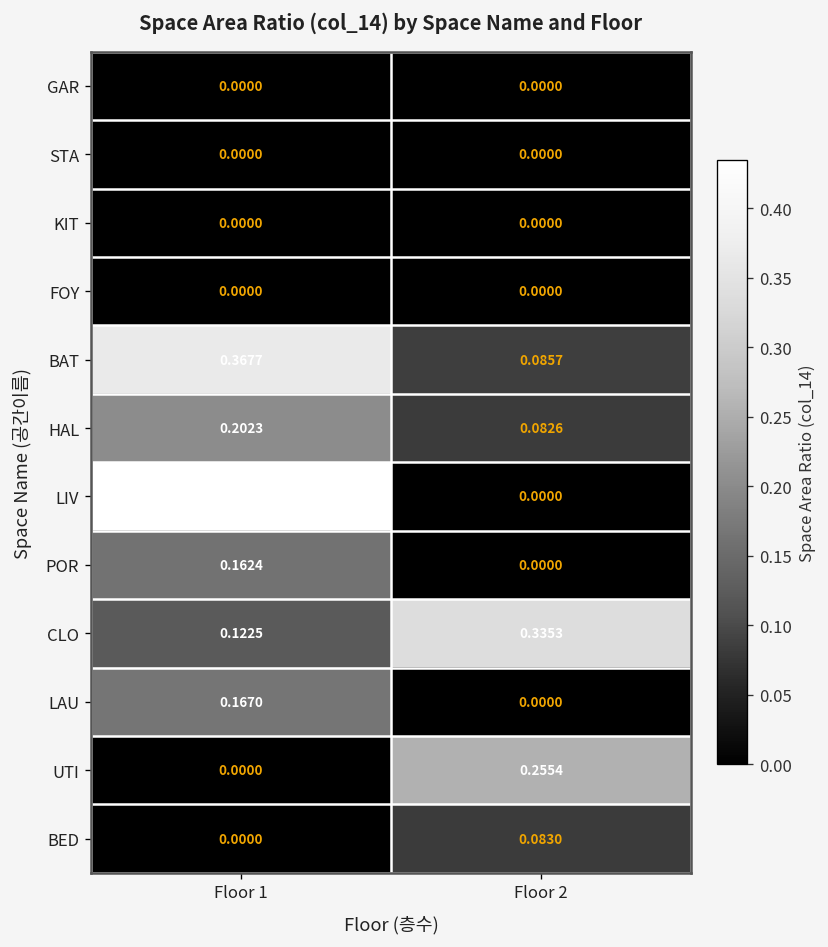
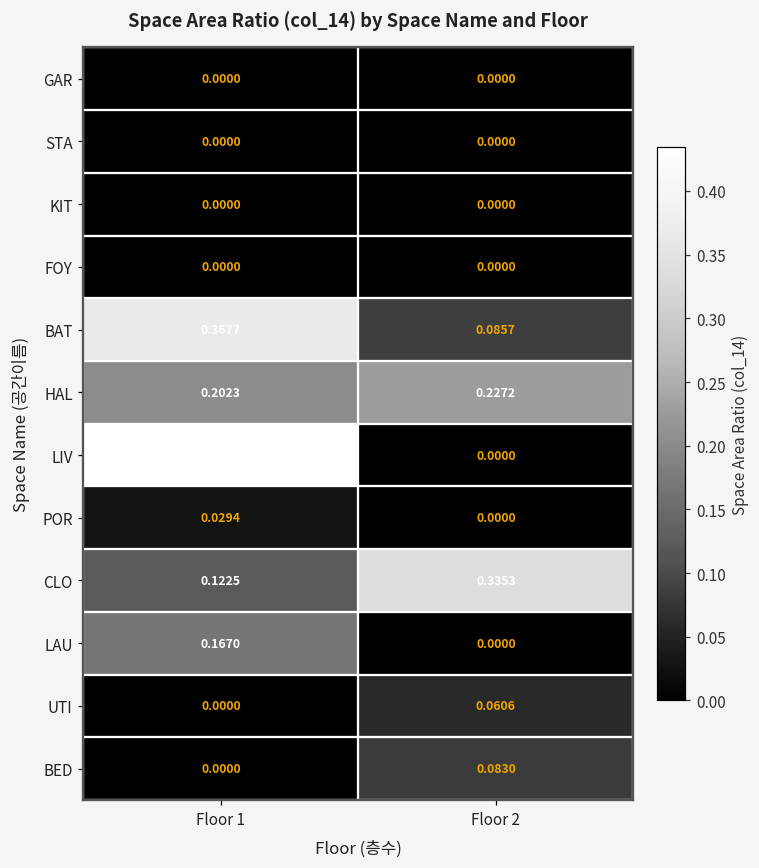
HAL, Floor 2: 0.0826 -> 0.2272
POR, Floor 1: 0.1624 -> 0.0294
UTI, Floor 2: 0.2554 -> 0.0606
